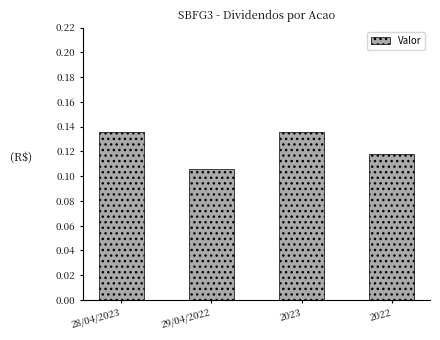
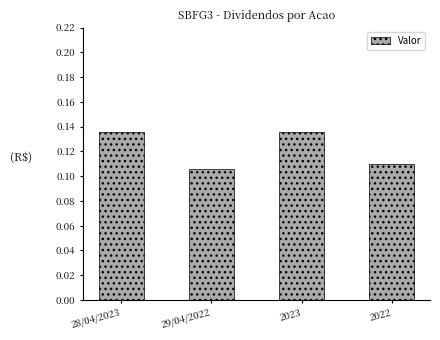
2022: 0.118 -> 0.110
